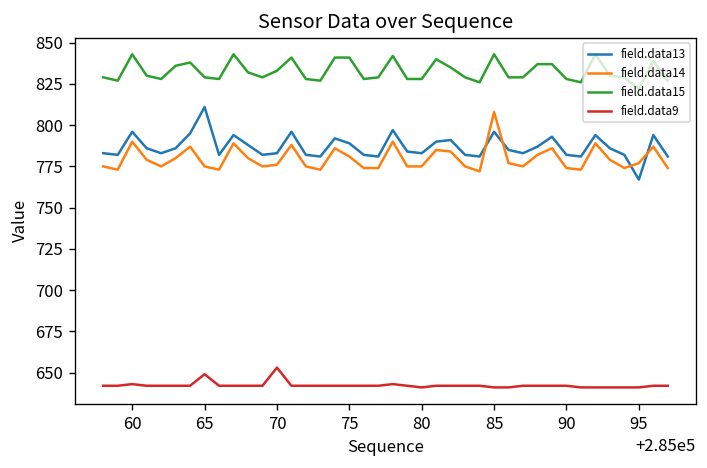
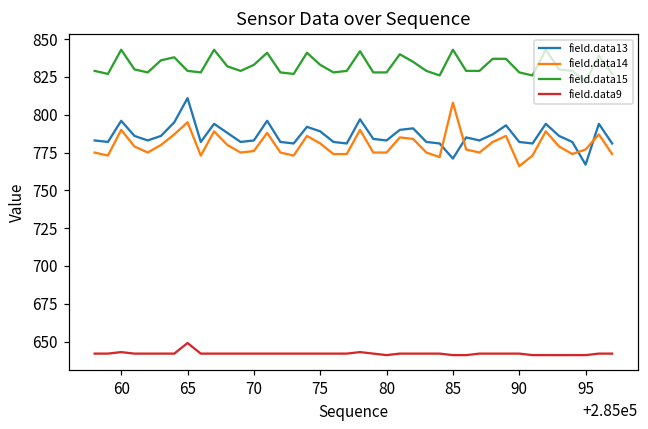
field.data14, 65: 775 -> 795
field.data9, 70: 653 -> 642
field.data15, 75: 841 -> 833
field.data13, 85: 796 -> 771
field.data14, 90: 774 -> 766
